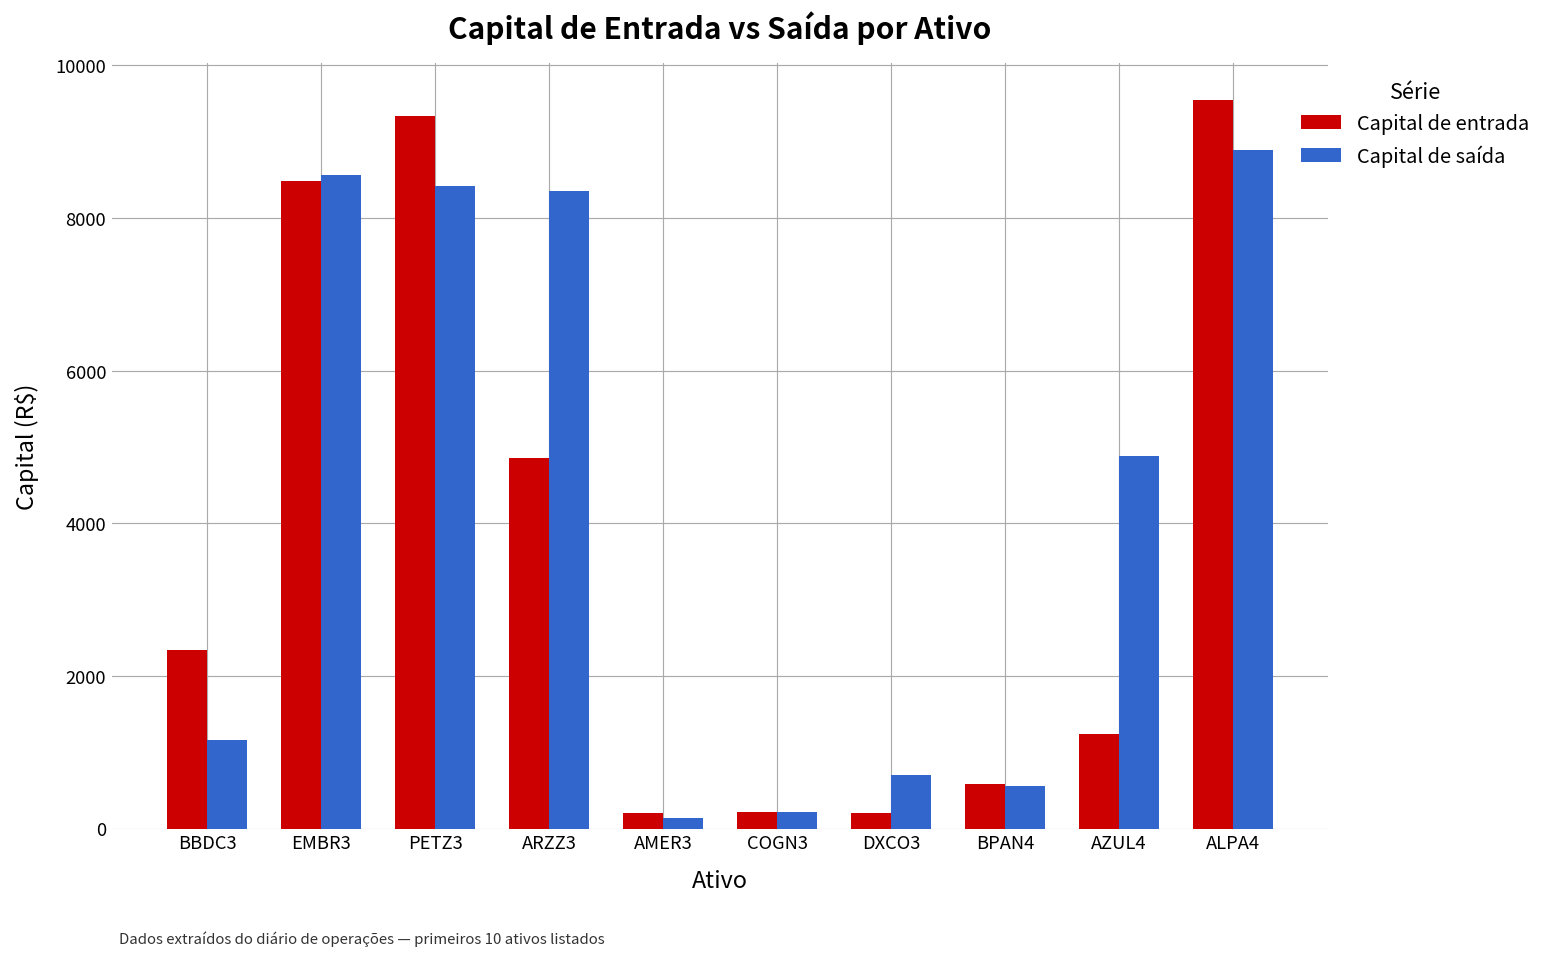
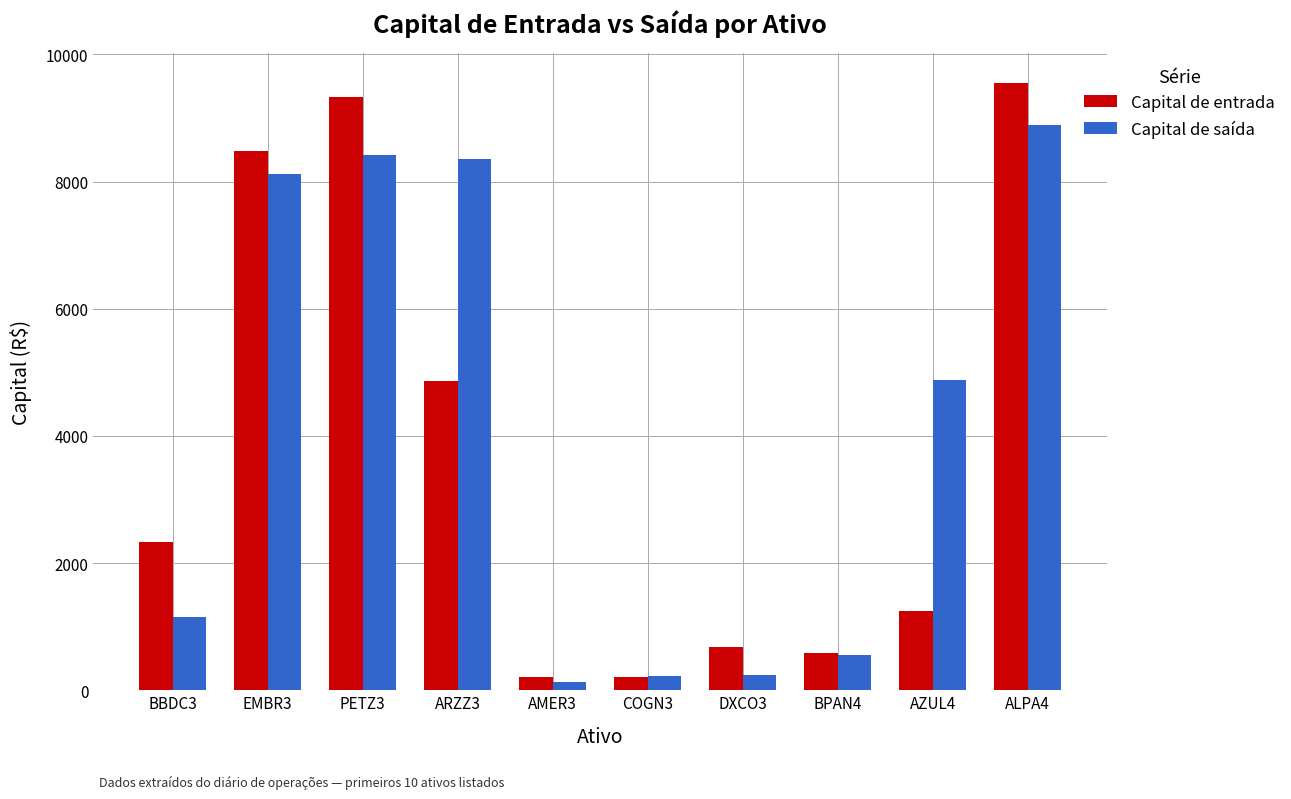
Capital de saída, EMBR3: 8600 -> 8100
Capital de entrada, DXCO3: 200 -> 700
Capital de saída, DXCO3: 700 -> 200
